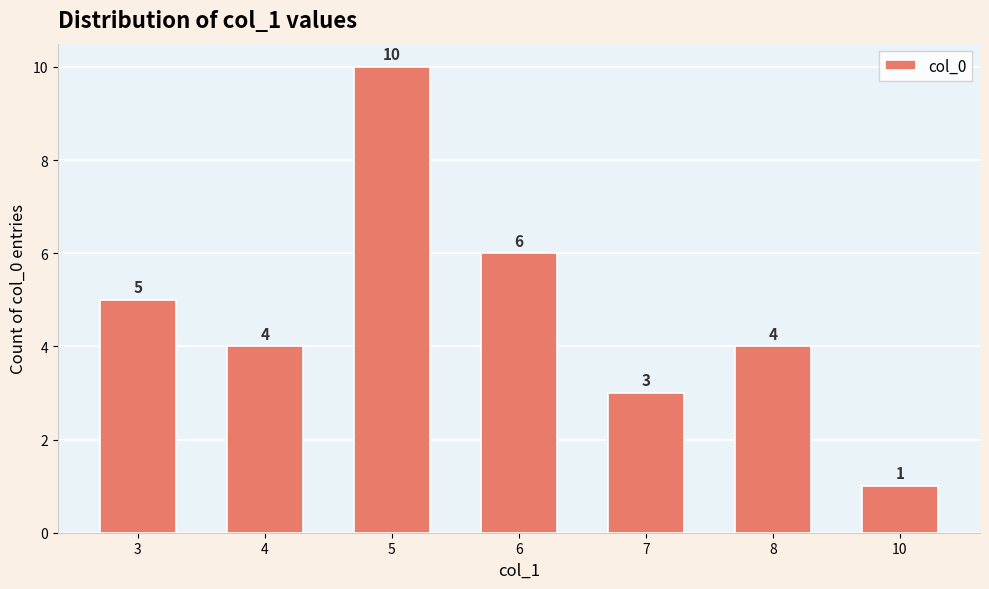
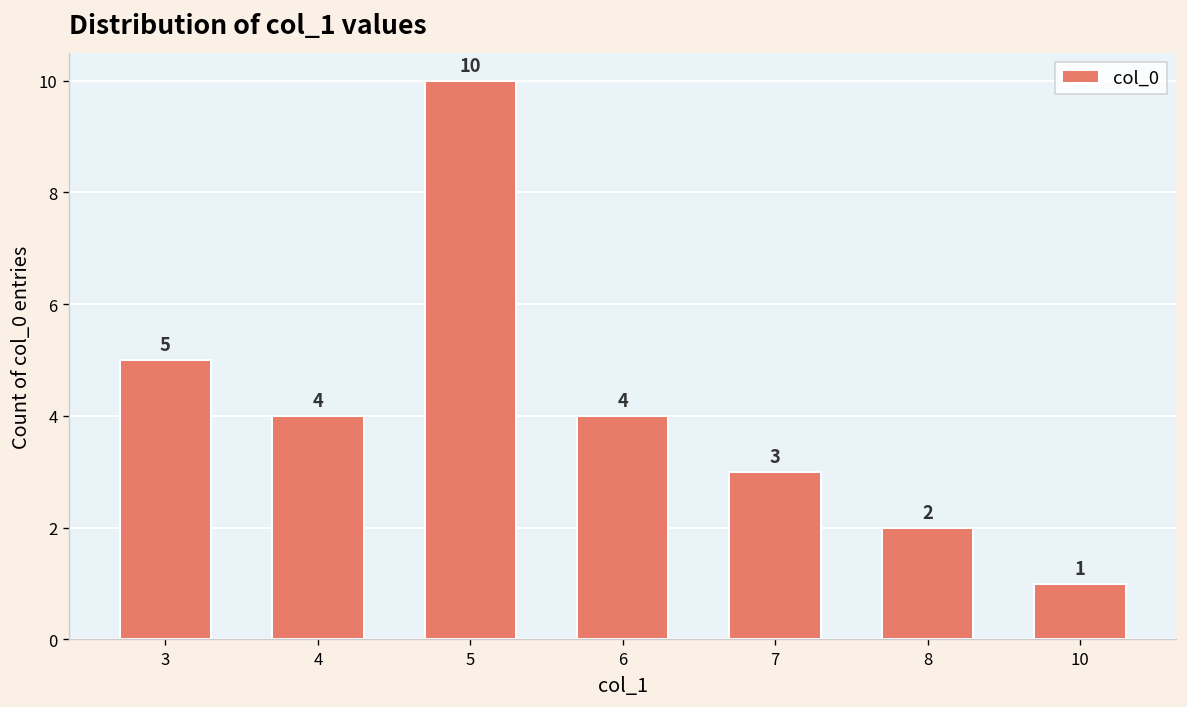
6: 6 -> 4
8: 4 -> 2
